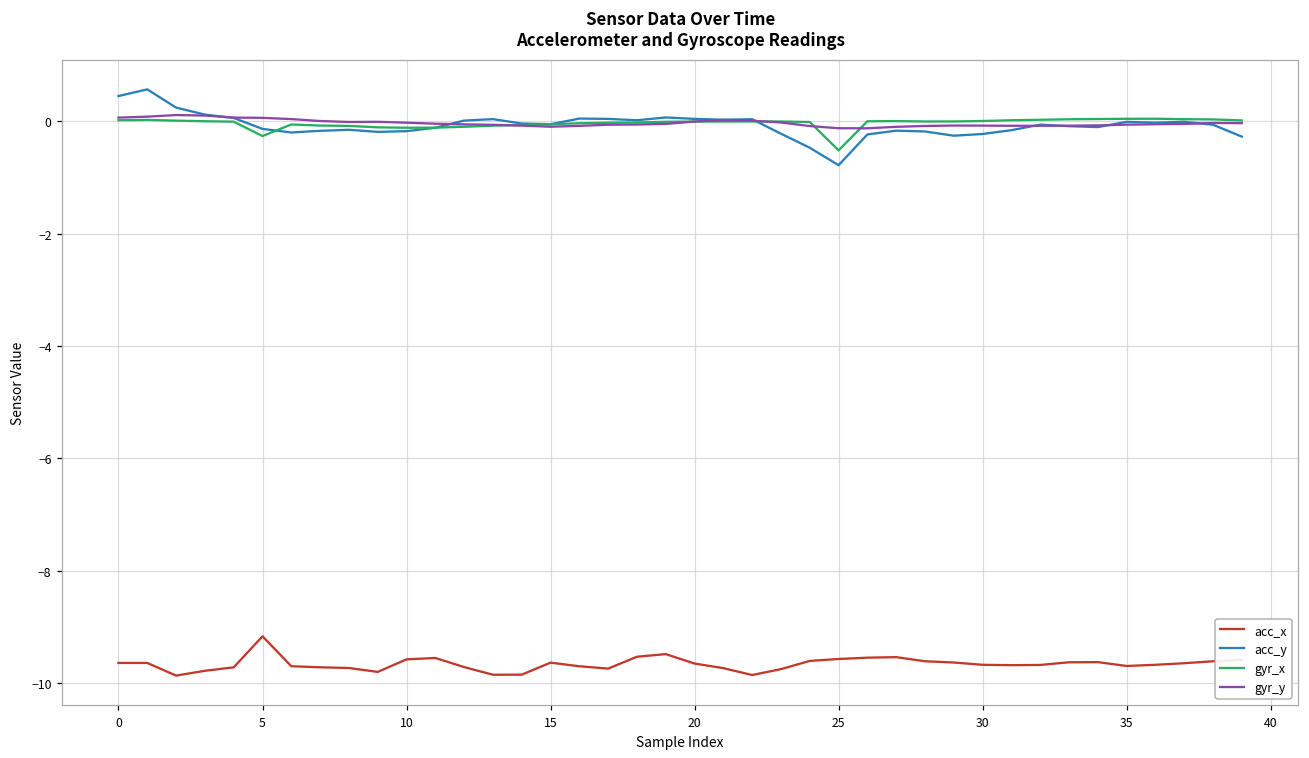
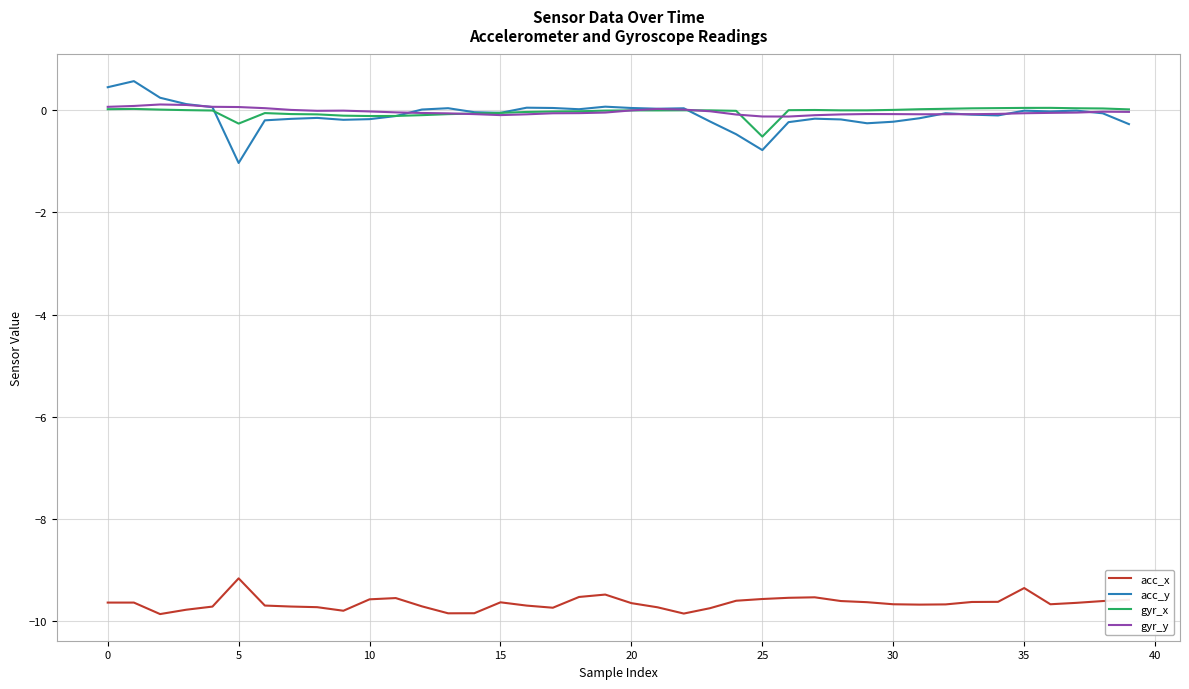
acc_y, 5: -0.1 -> -1.0
acc_x, 35: -9.7 -> -9.4
